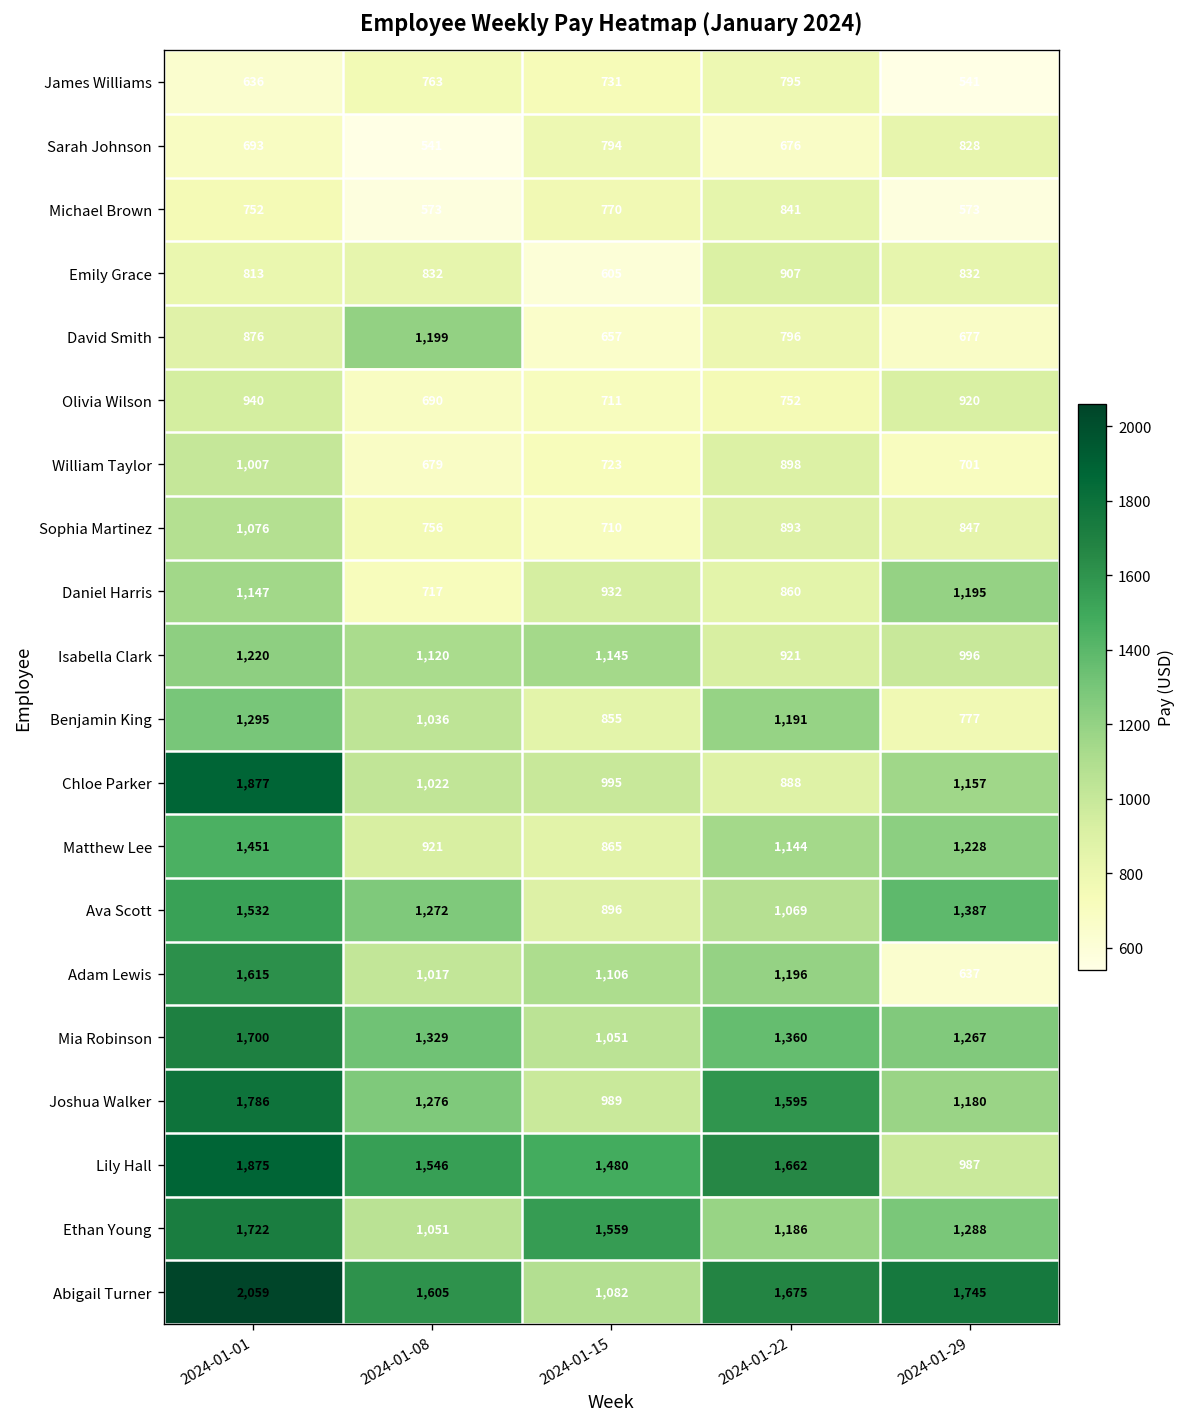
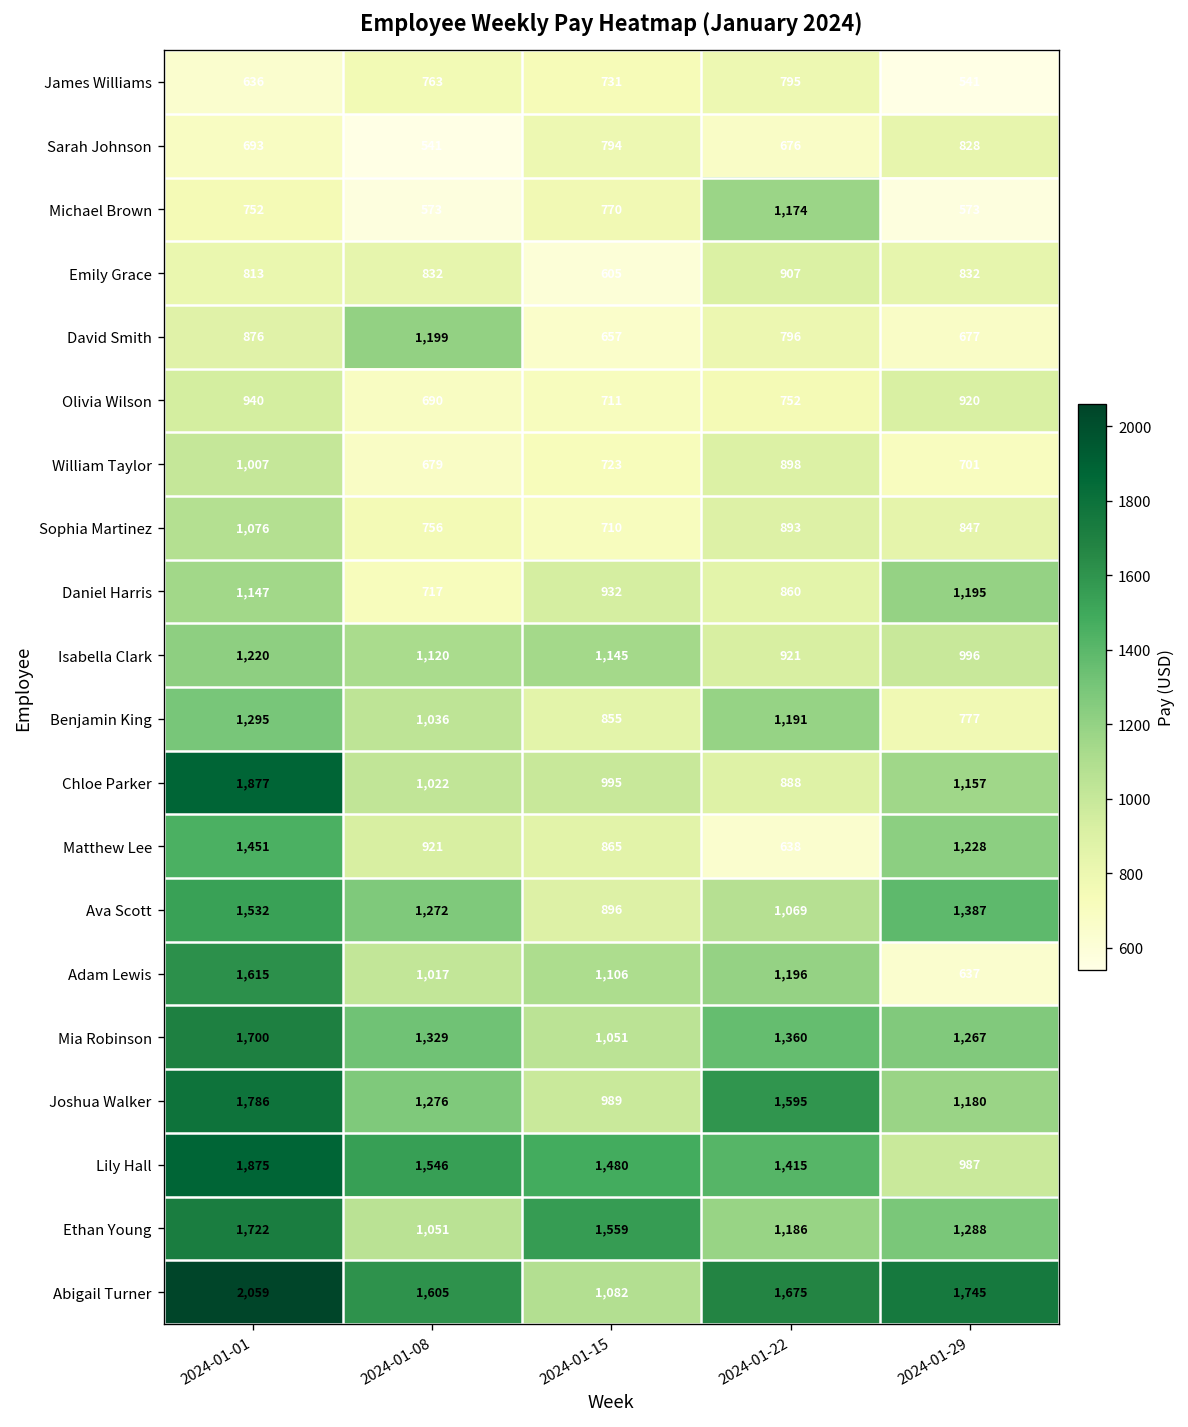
Michael Brown, 2024-01-22: 841 -> 1,174
Matthew Lee, 2024-01-22: 1,144 -> 638
Lily Hall, 2024-01-22: 1,662 -> 1,415
